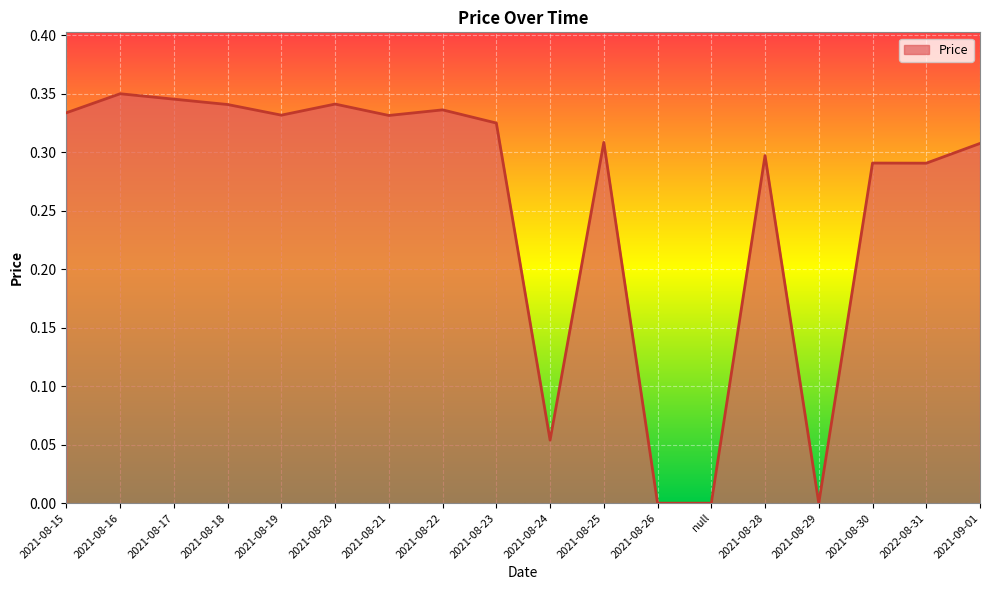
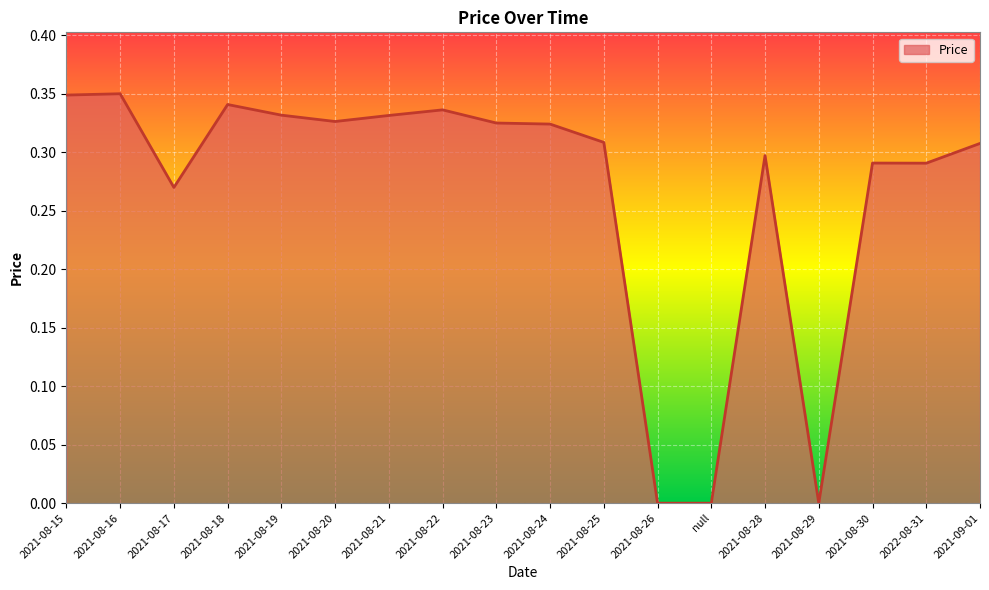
2021-08-15: 0.334 -> 0.349
2021-08-17: 0.345 -> 0.270
2021-08-20: 0.341 -> 0.326
2021-08-24: 0.054 -> 0.324
